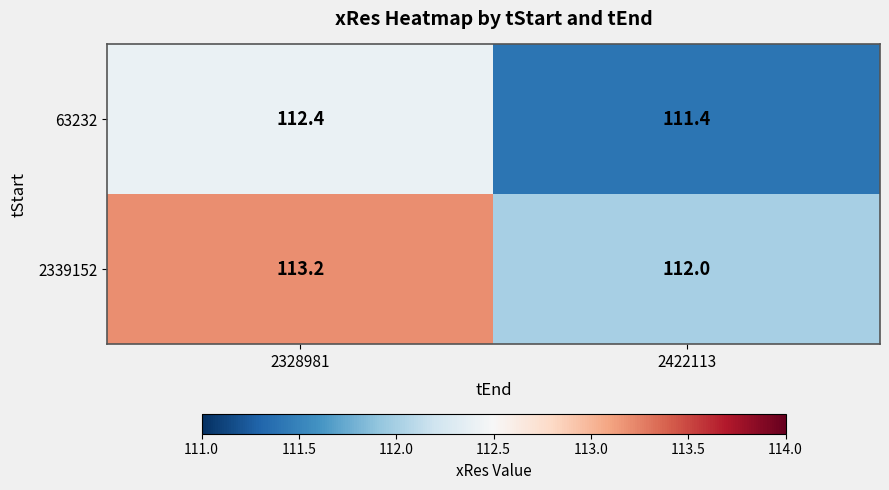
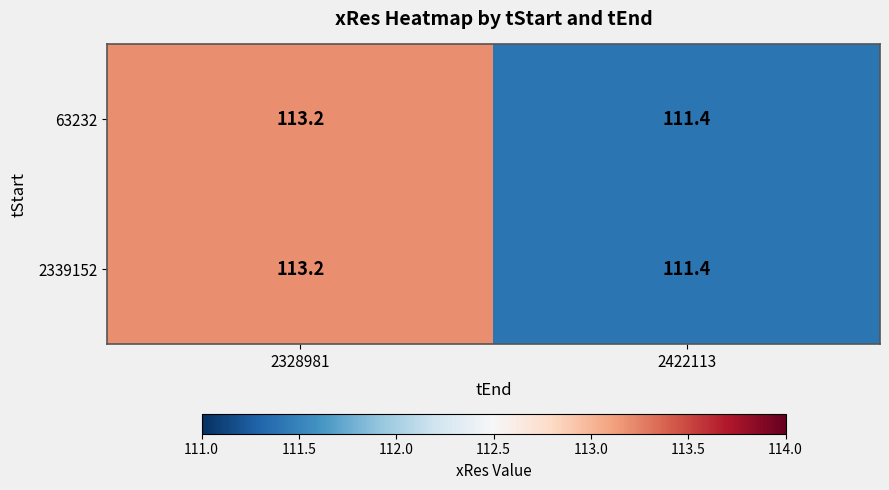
63232, 2328981: 112.4 -> 113.2
2339152, 2422113: 112.0 -> 111.4
